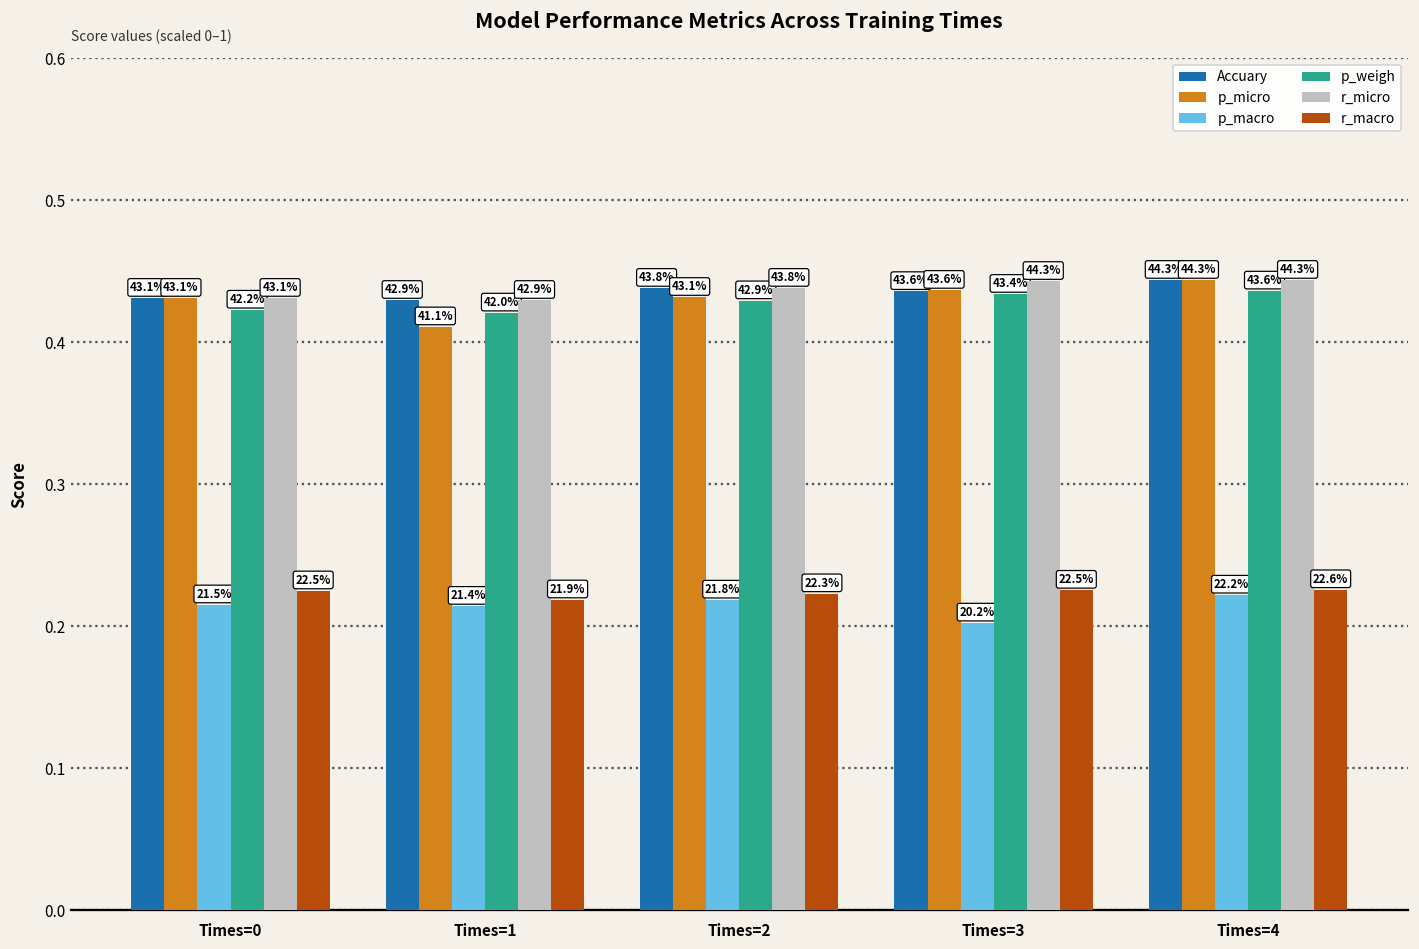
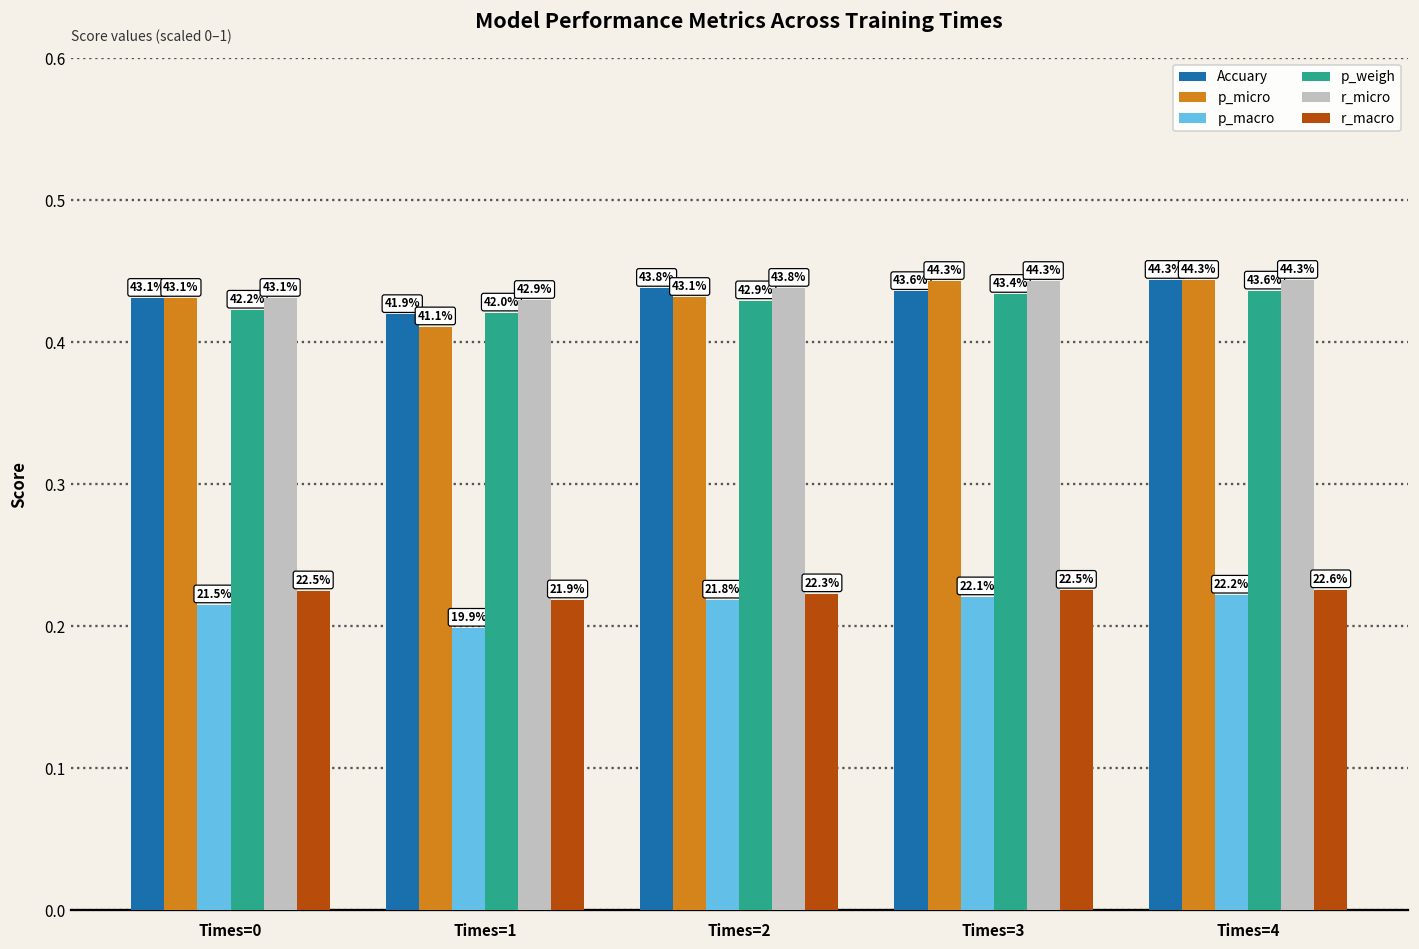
Accuary, Times=1: 42.9% -> 41.9%
p_macro, Times=1: 21.4% -> 19.9%
p_micro, Times=3: 43.6% -> 44.3%
p_macro, Times=3: 20.2% -> 22.1%
